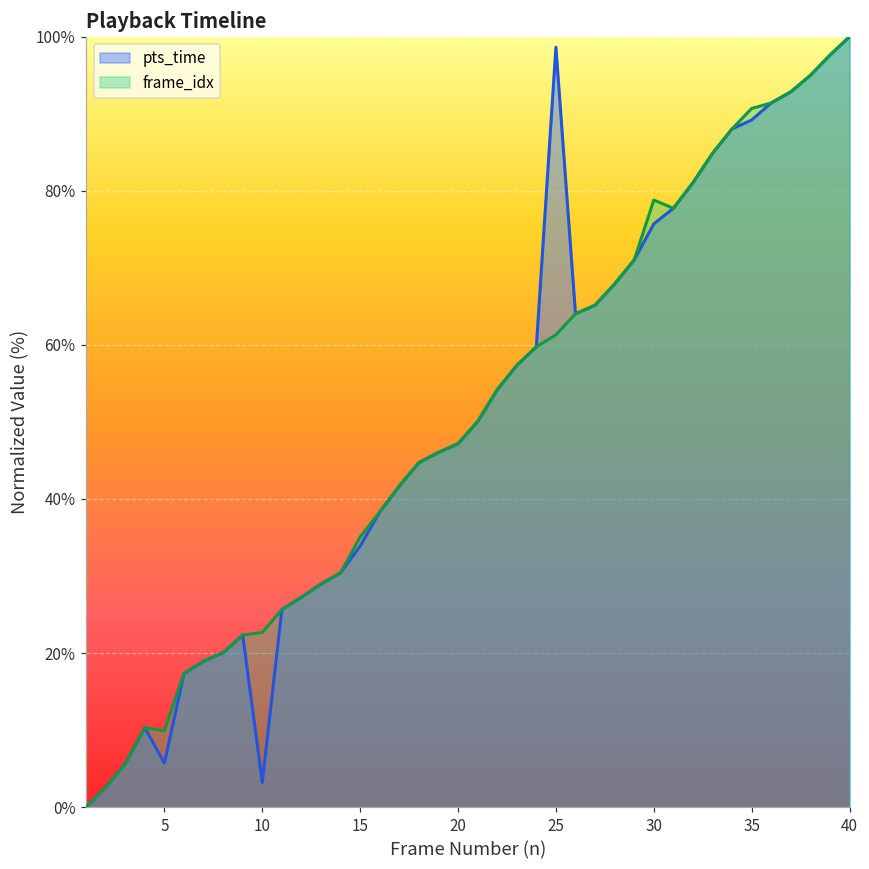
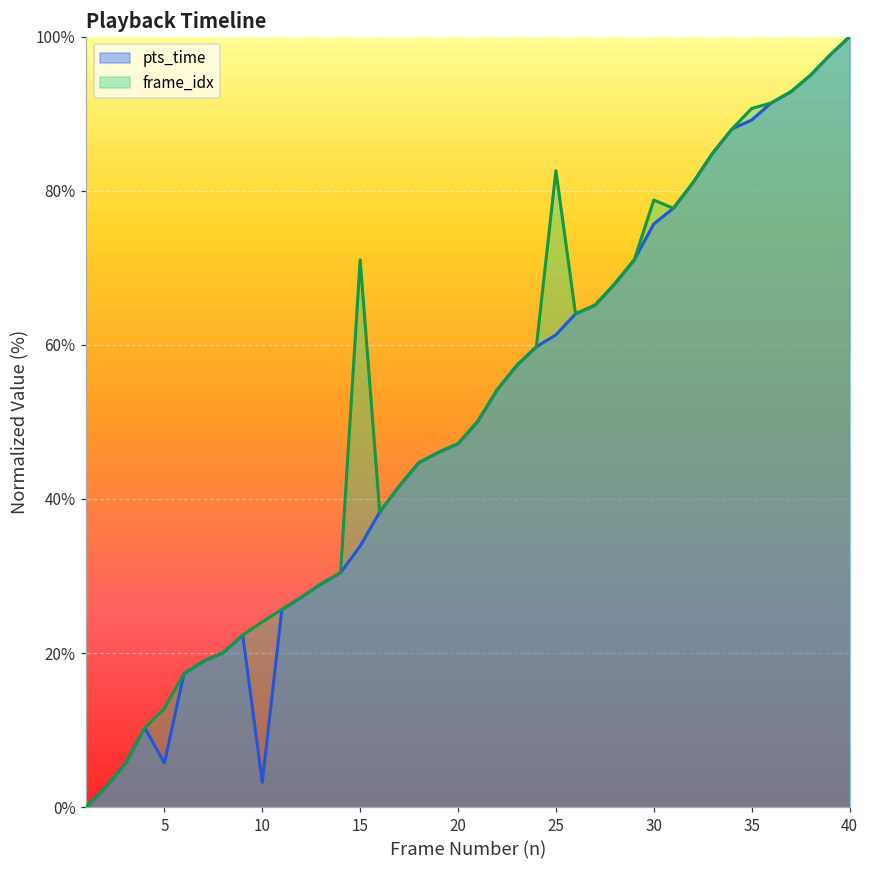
frame_idx, 5: 10% -> 13%
frame_idx, 10: 23% -> 24%
frame_idx, 15: 35% -> 71%
pts_time, 25: 99% -> 61%
frame_idx, 25: 61% -> 83%
